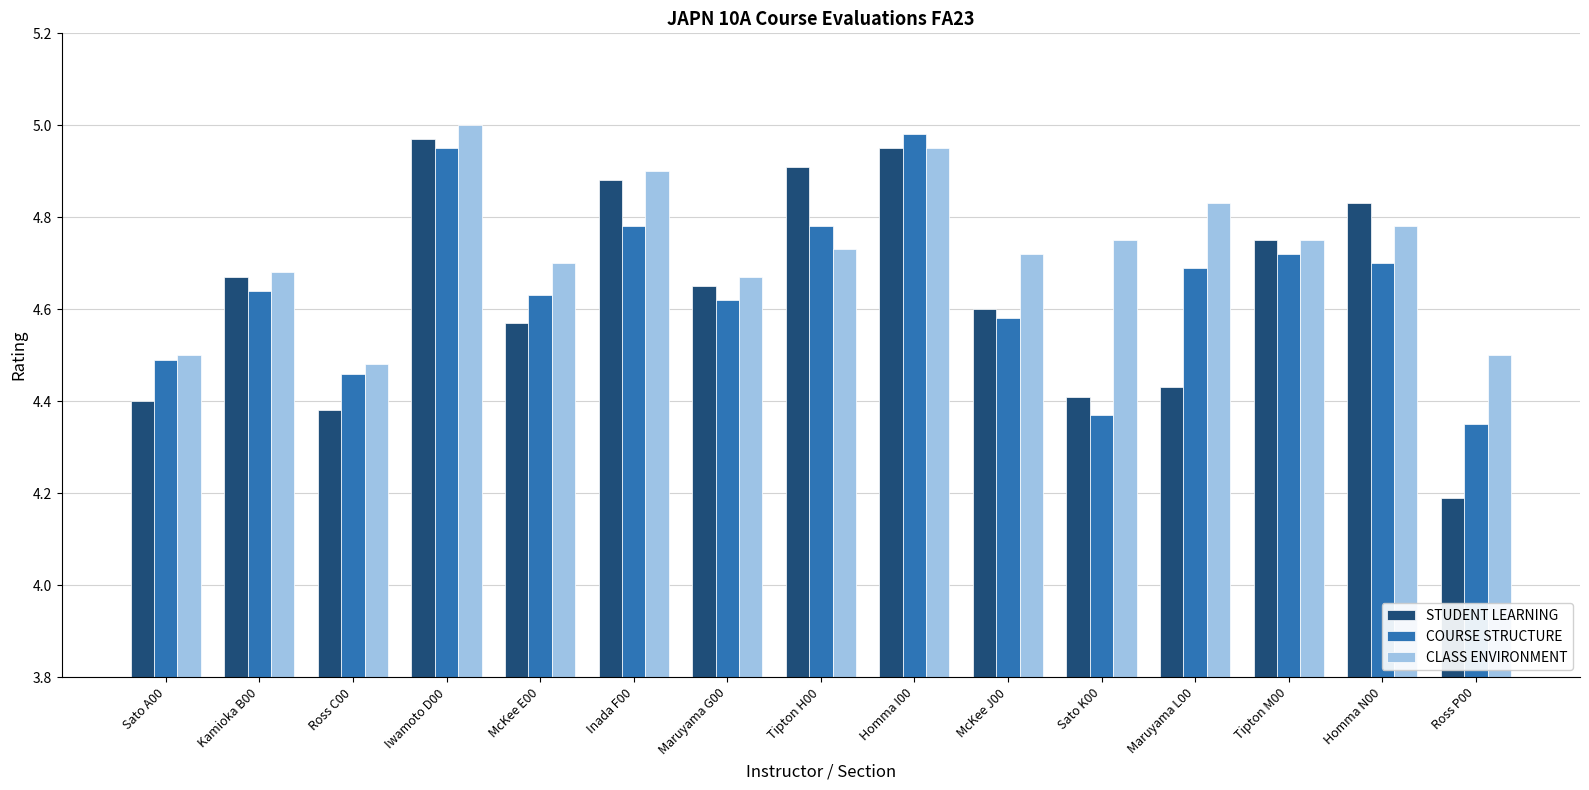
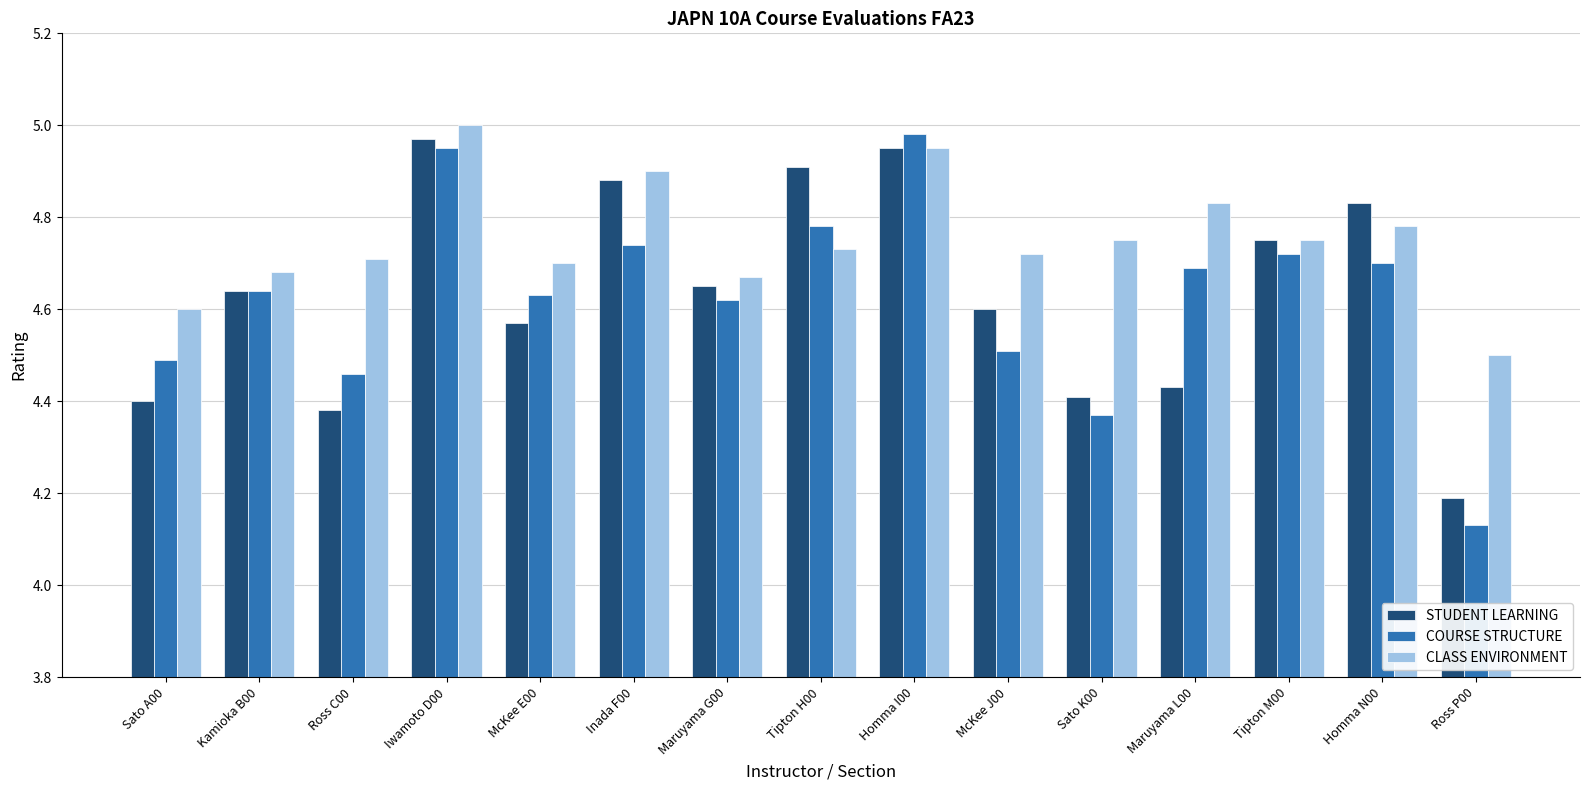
CLASS ENVIRONMENT, Sato A00: 4.5 -> 4.6
STUDENT LEARNING, Kamioka B00: 4.67 -> 4.64
CLASS ENVIRONMENT, Ross C00: 4.48 -> 4.71
COURSE STRUCTURE, Inada F00: 4.78 -> 4.74
COURSE STRUCTURE, McKee J00: 4.58 -> 4.51
COURSE STRUCTURE, Ross P00: 4.35 -> 4.13
